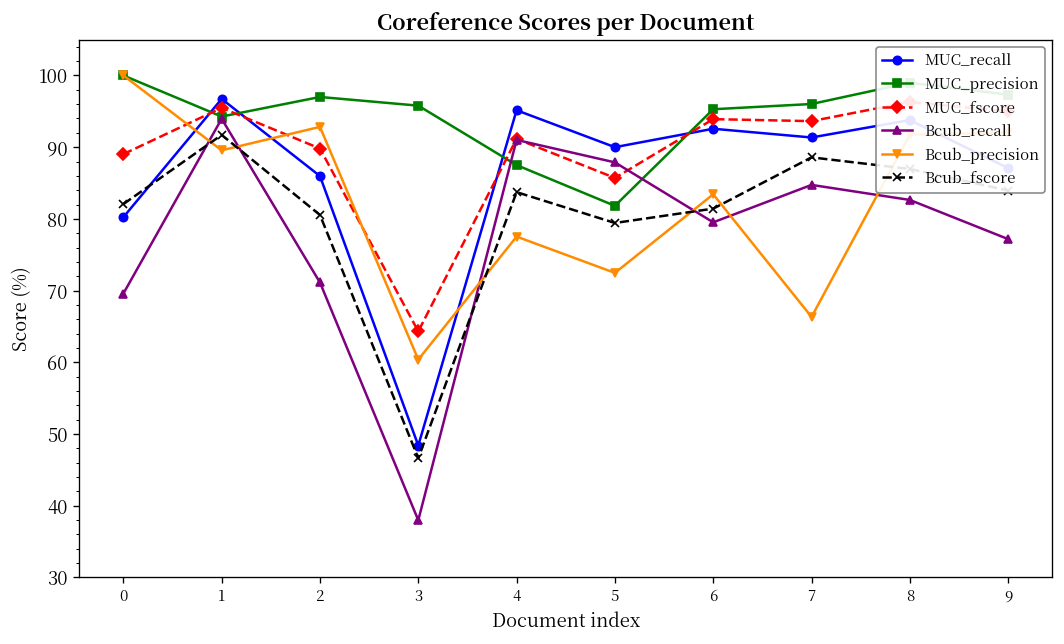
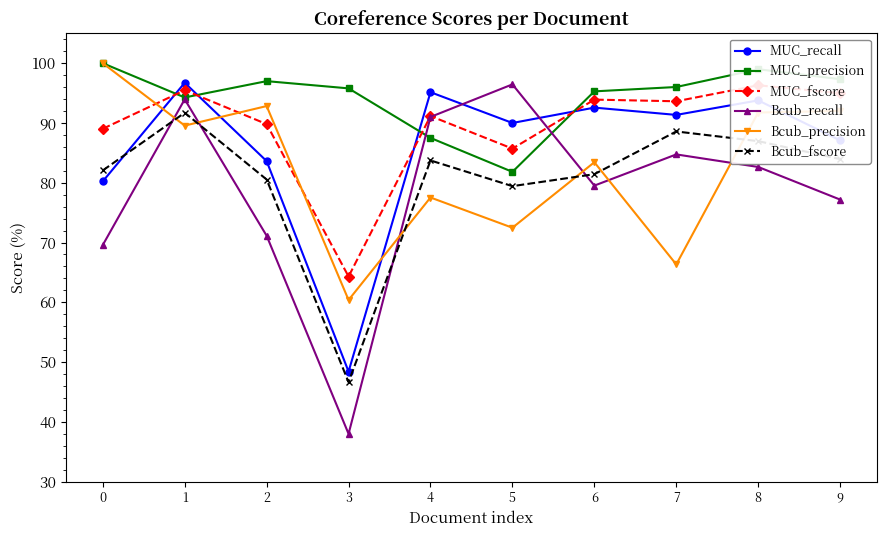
MUC_recall, 2: 86 -> 84
Bcub_recall, 5: 88 -> 96
